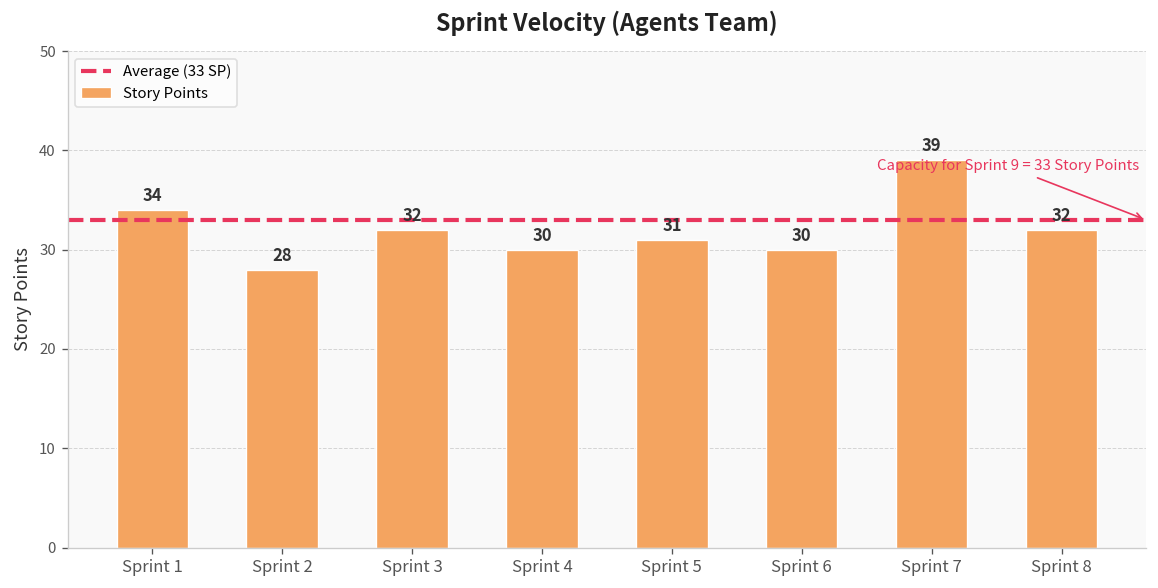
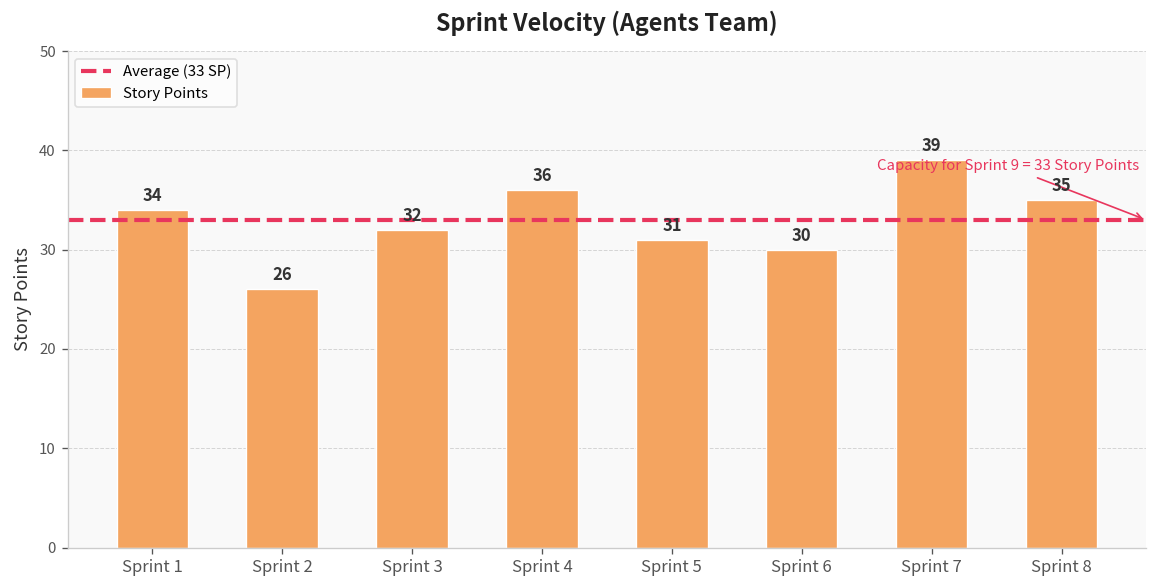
Sprint 2: 28 -> 26
Sprint 4: 30 -> 36
Sprint 8: 32 -> 35
